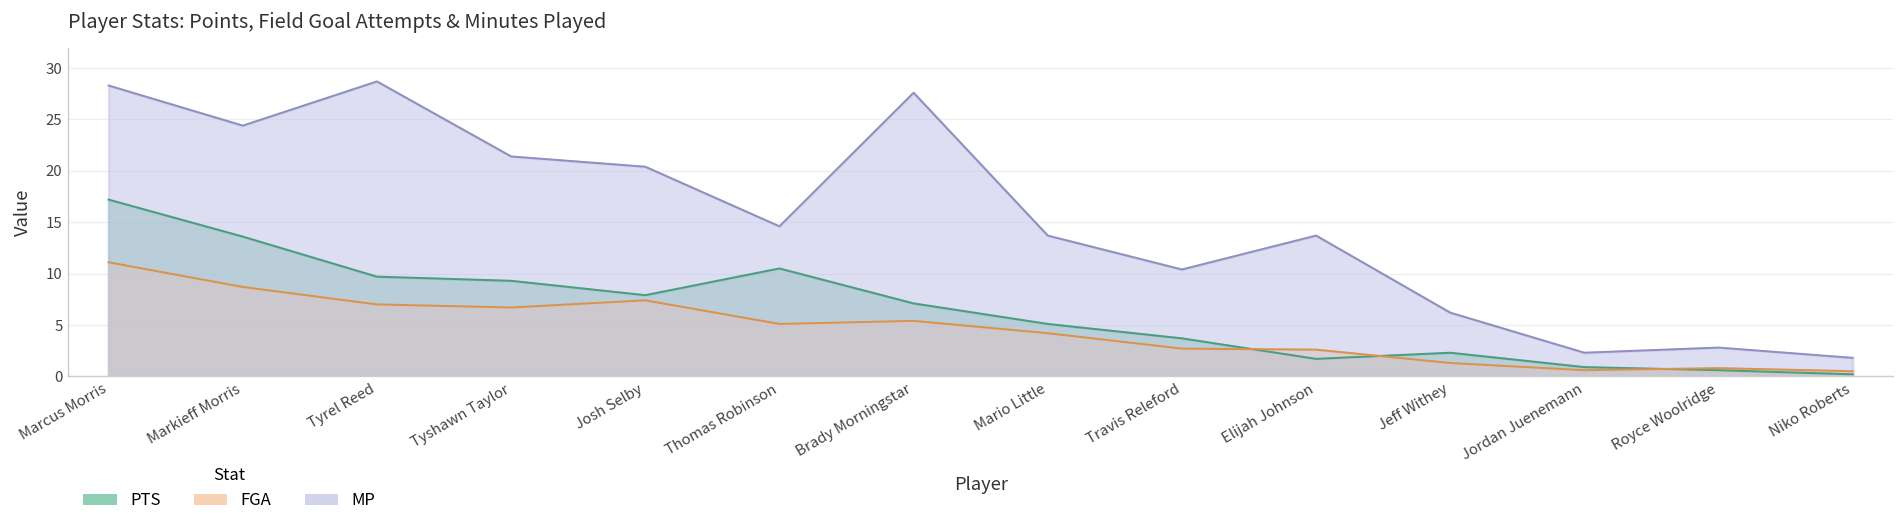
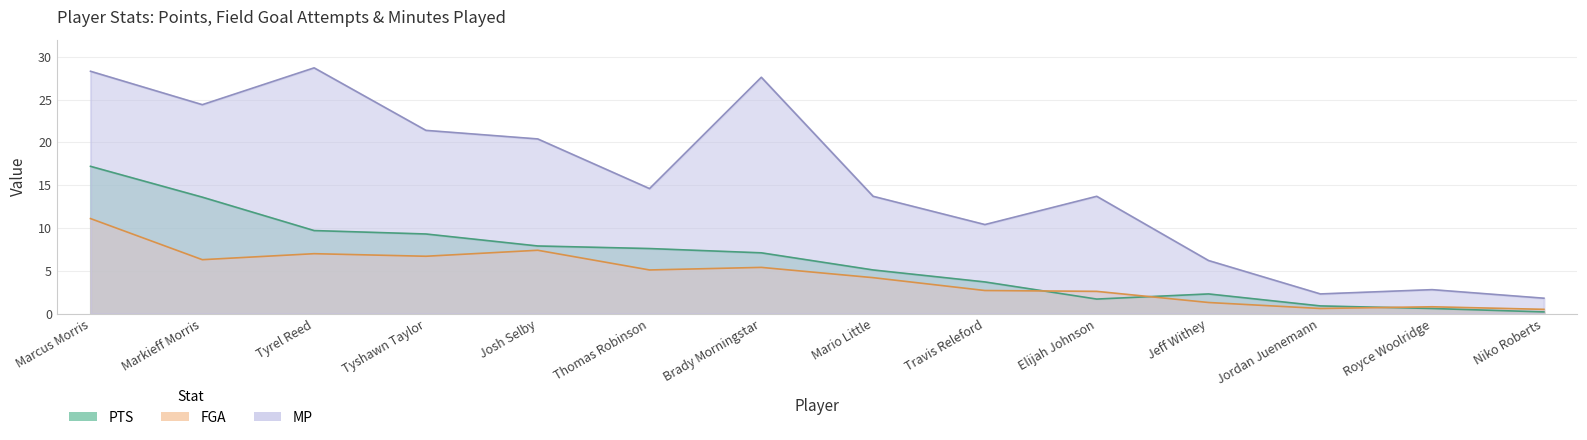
FGA, Markieff Morris: 9 -> 6
PTS, Thomas Robinson: 11 -> 8
